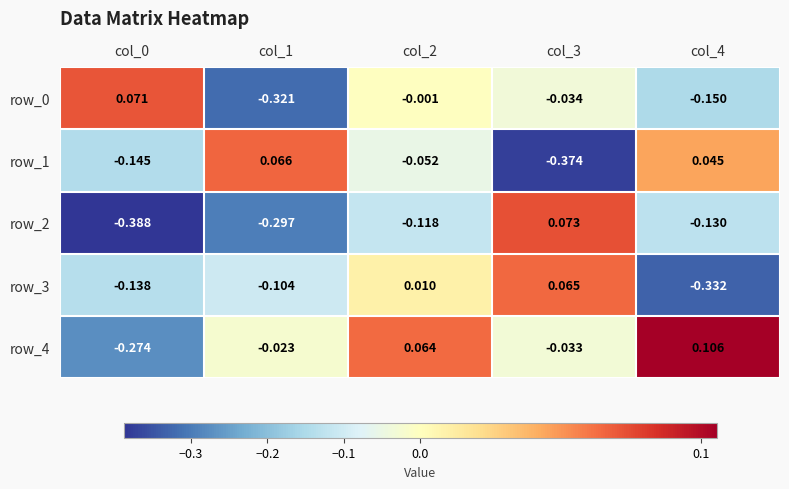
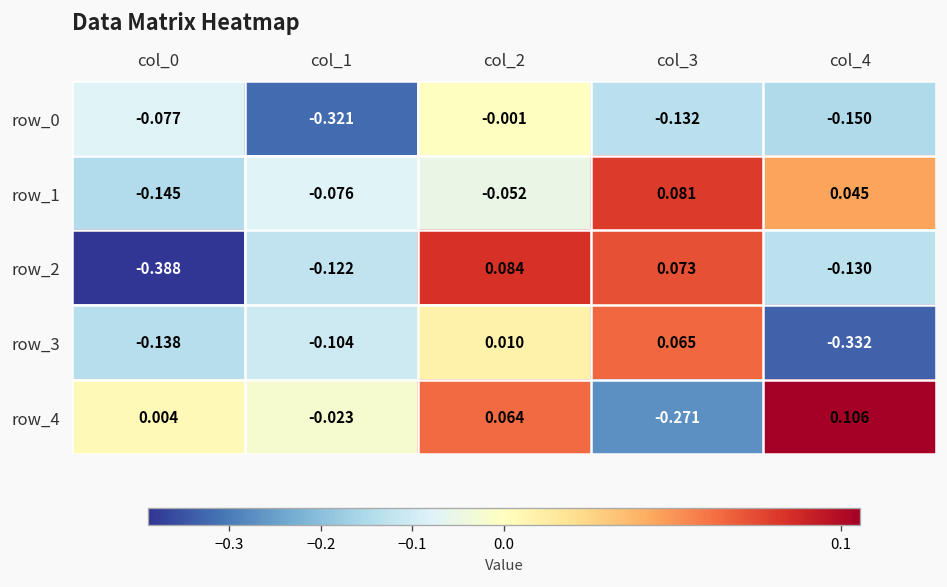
row_0, col_0: 0.071 -> -0.077
row_0, col_3: -0.034 -> -0.132
row_1, col_1: 0.066 -> -0.076
row_1, col_3: -0.374 -> 0.081
row_2, col_1: -0.297 -> -0.122
row_2, col_2: -0.118 -> 0.084
row_4, col_0: -0.274 -> 0.004
row_4, col_3: -0.033 -> -0.271
